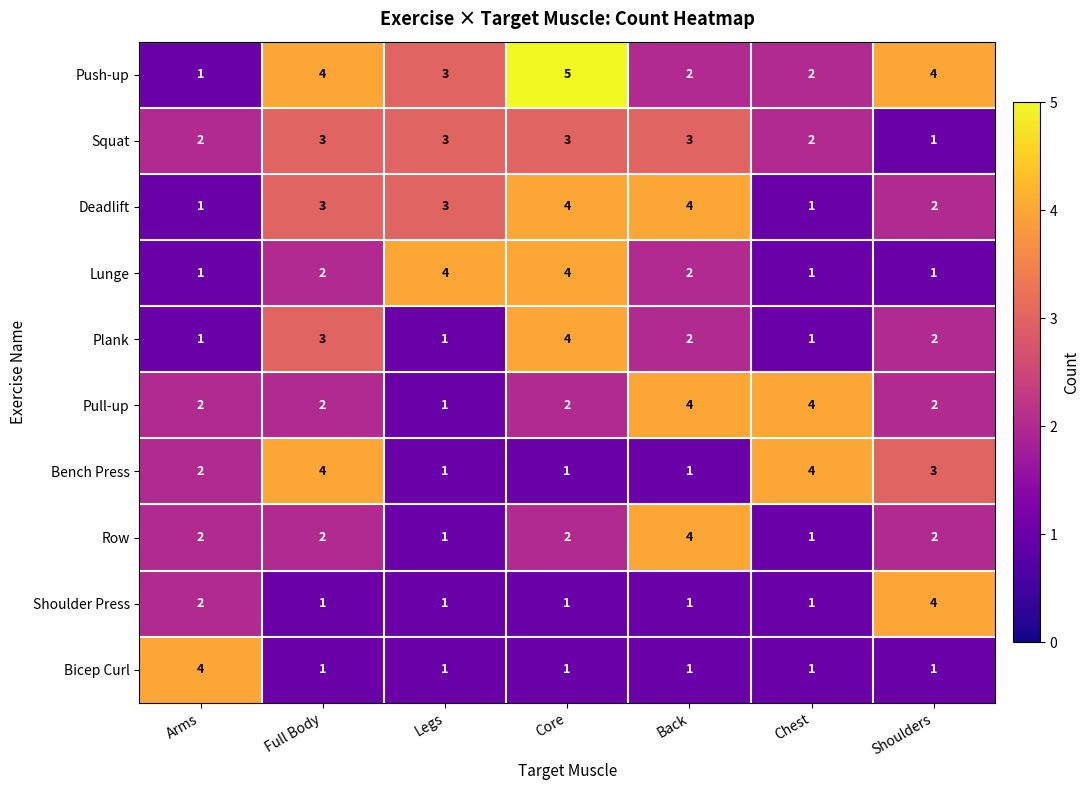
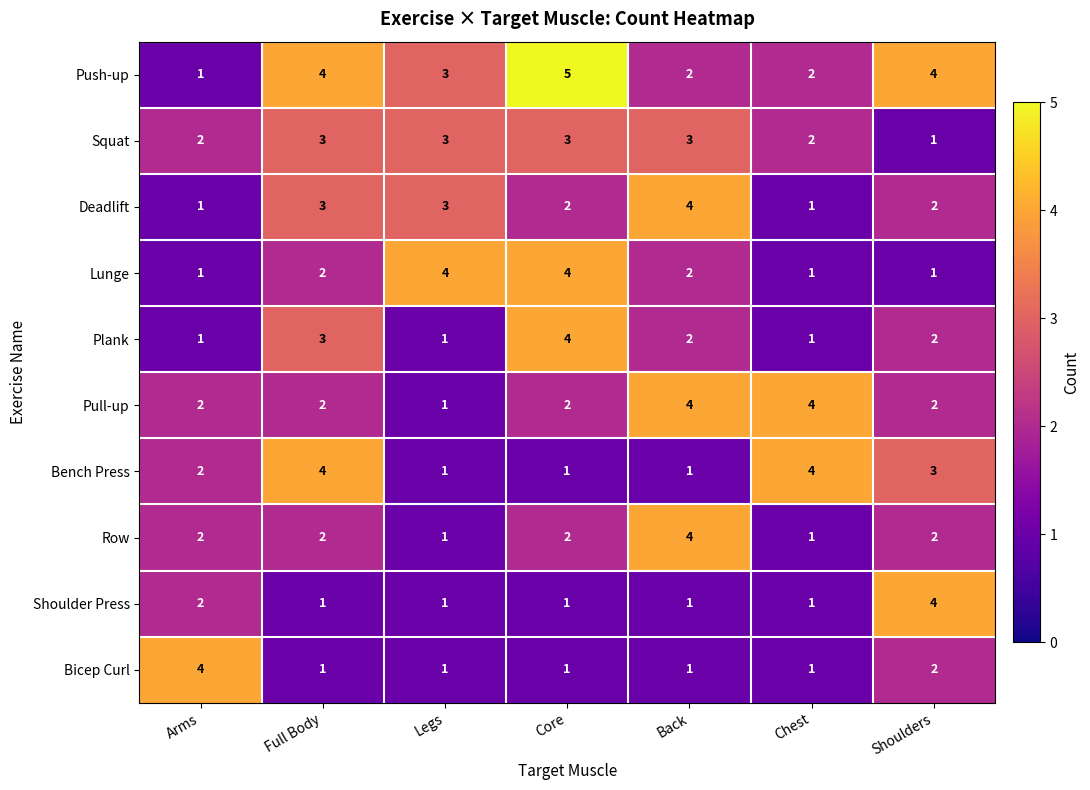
Deadlift, Core: 4 -> 2
Bicep Curl, Shoulders: 1 -> 2
